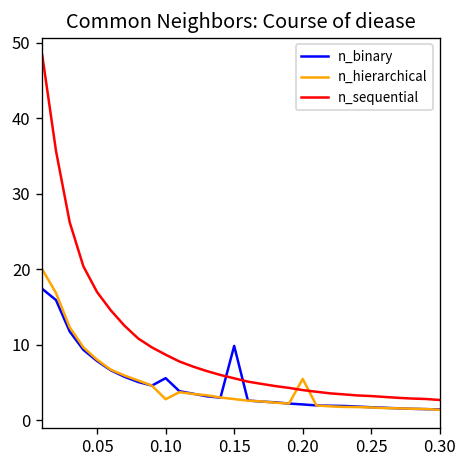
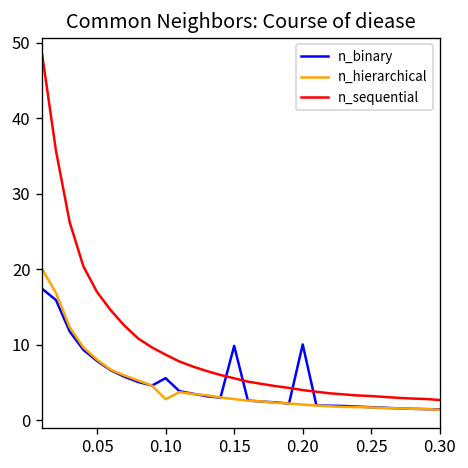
n_binary, 0.20: 2 -> 10
n_hierarchical, 0.20: 6 -> 2
